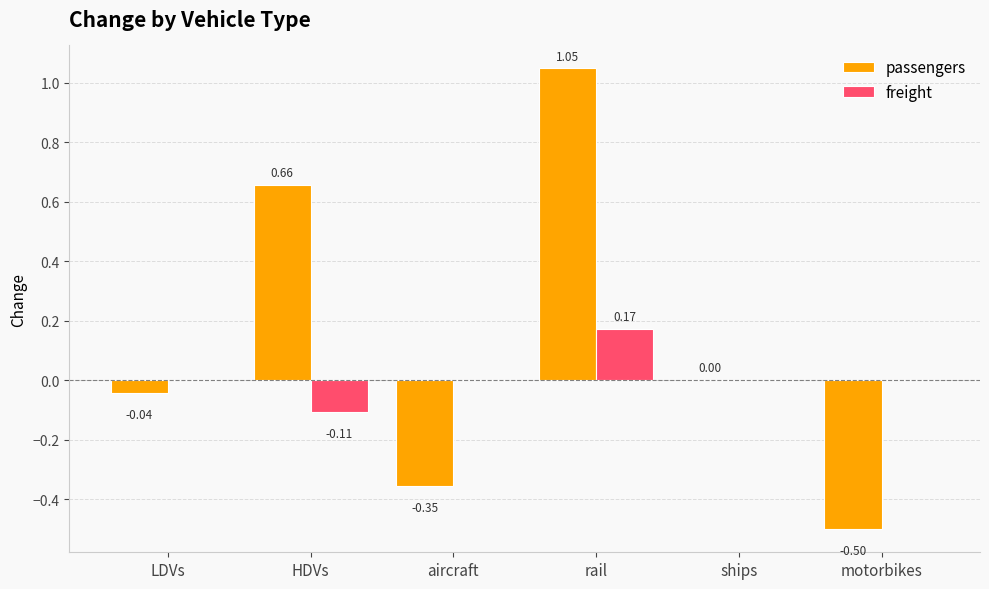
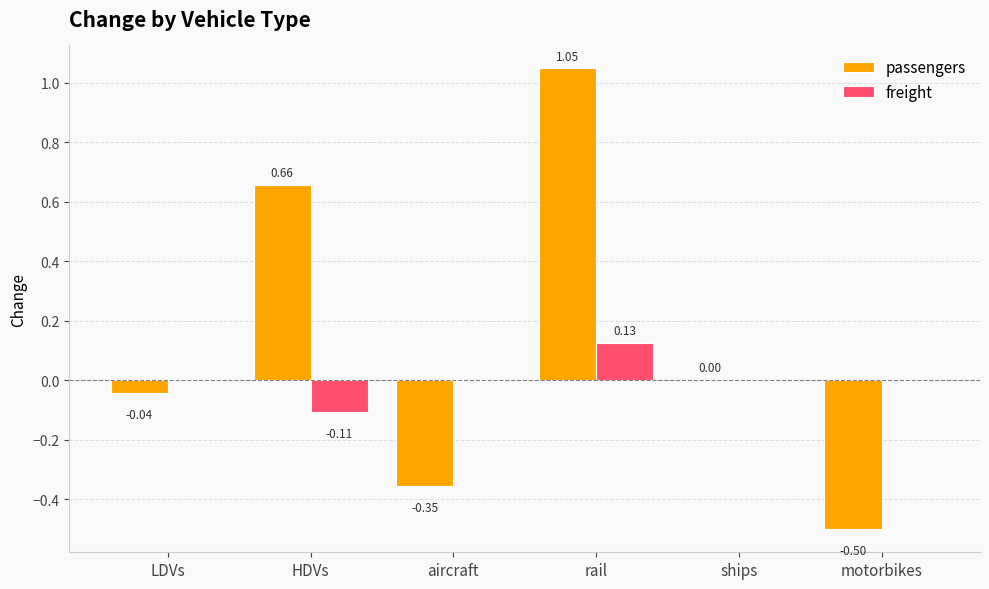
freight, rail: 0.17 -> 0.13
